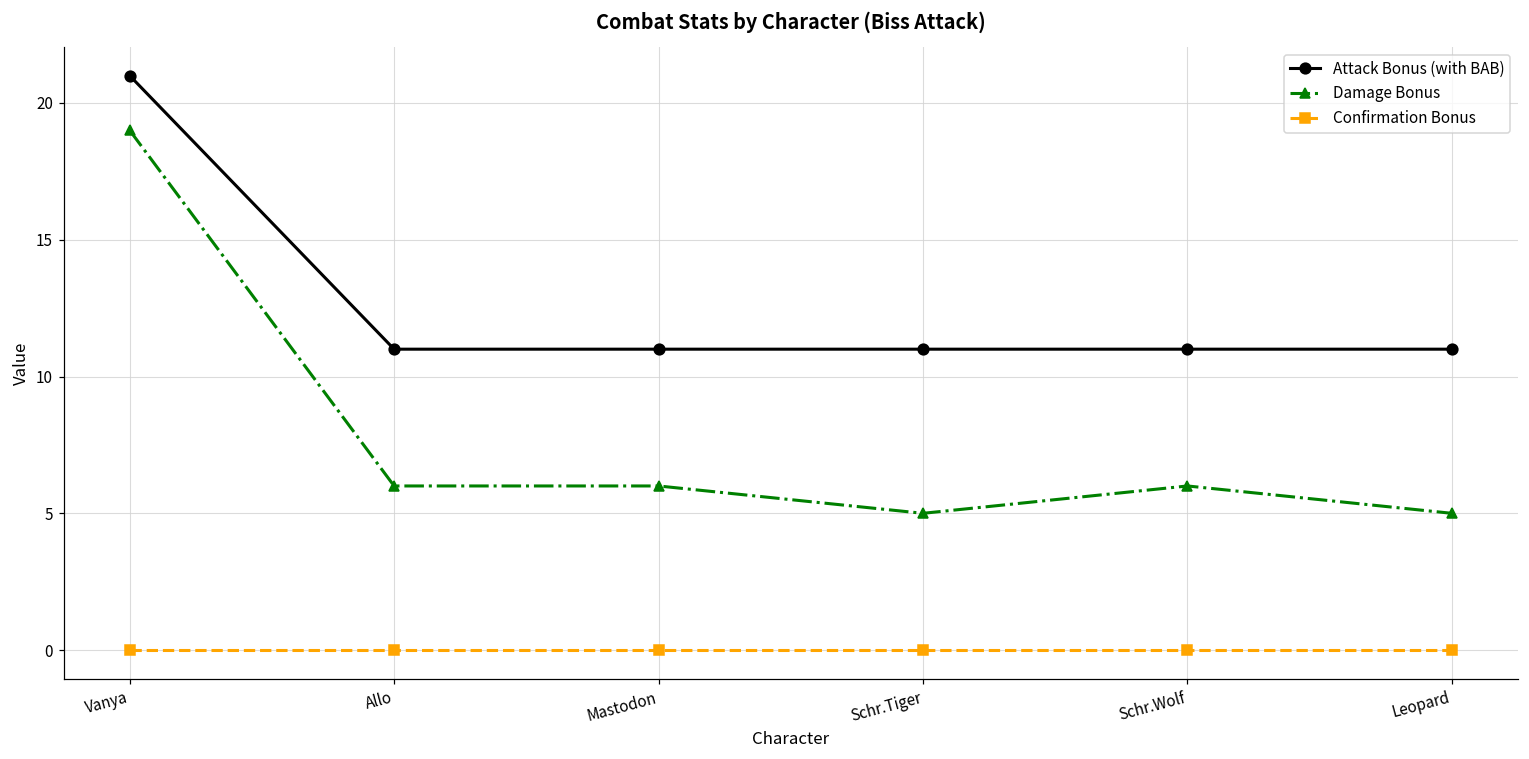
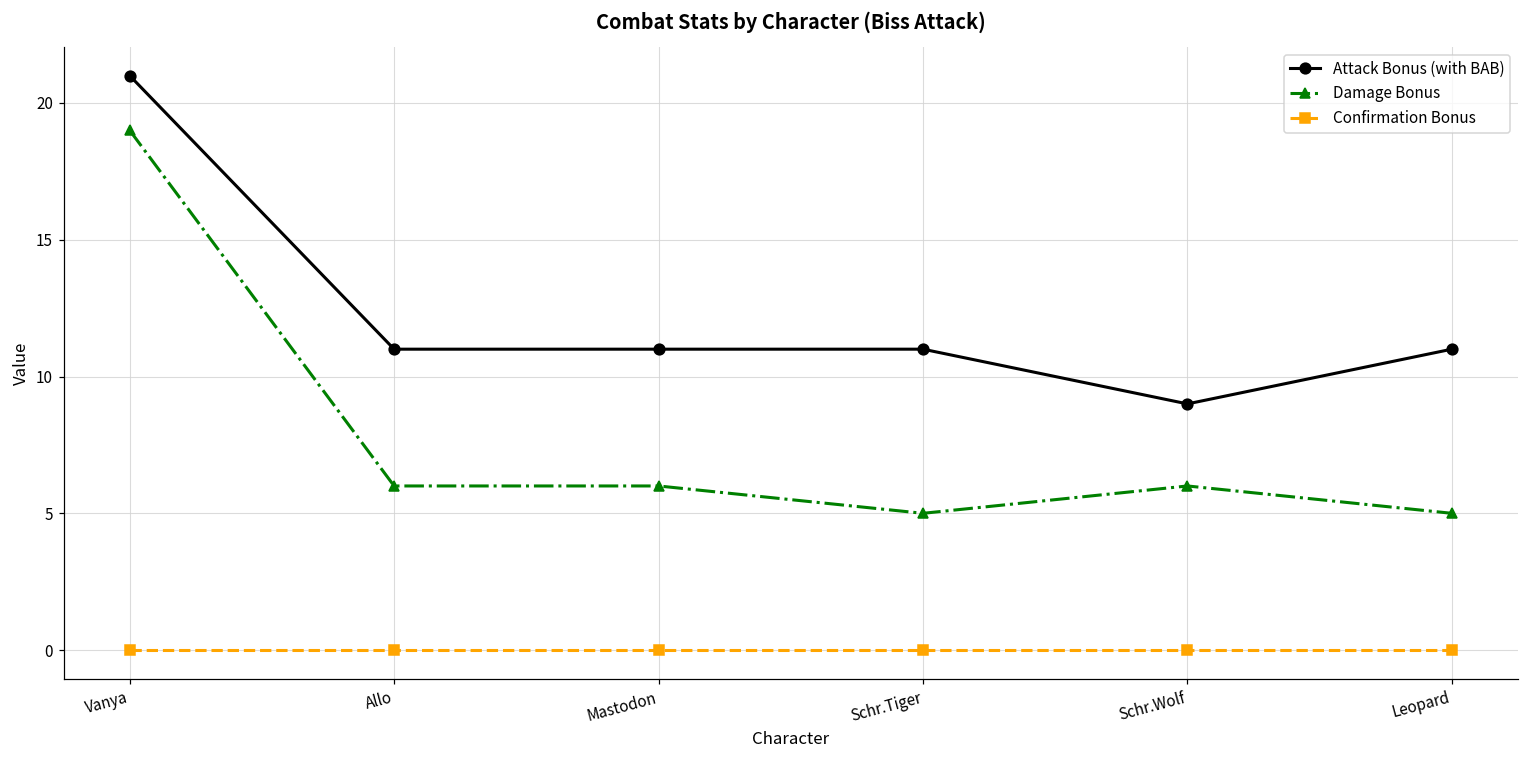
Attack Bonus (with BAB), Schr.Wolf: 11 -> 9
